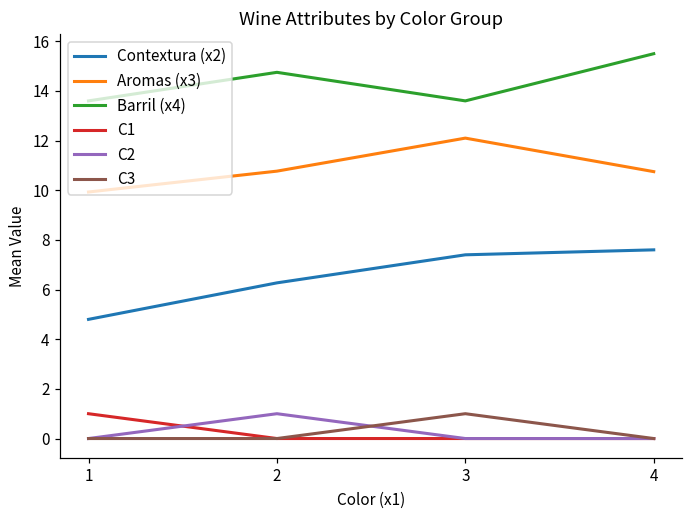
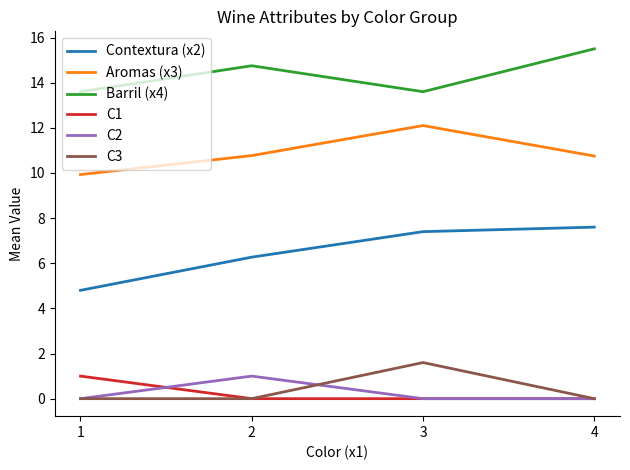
C3, 3: 1.0 -> 1.6
